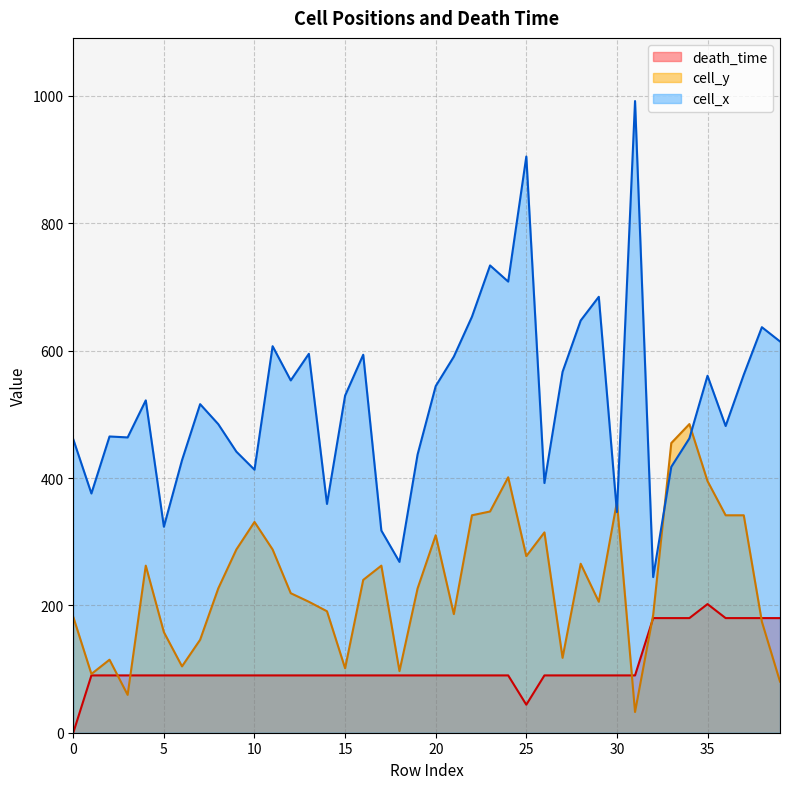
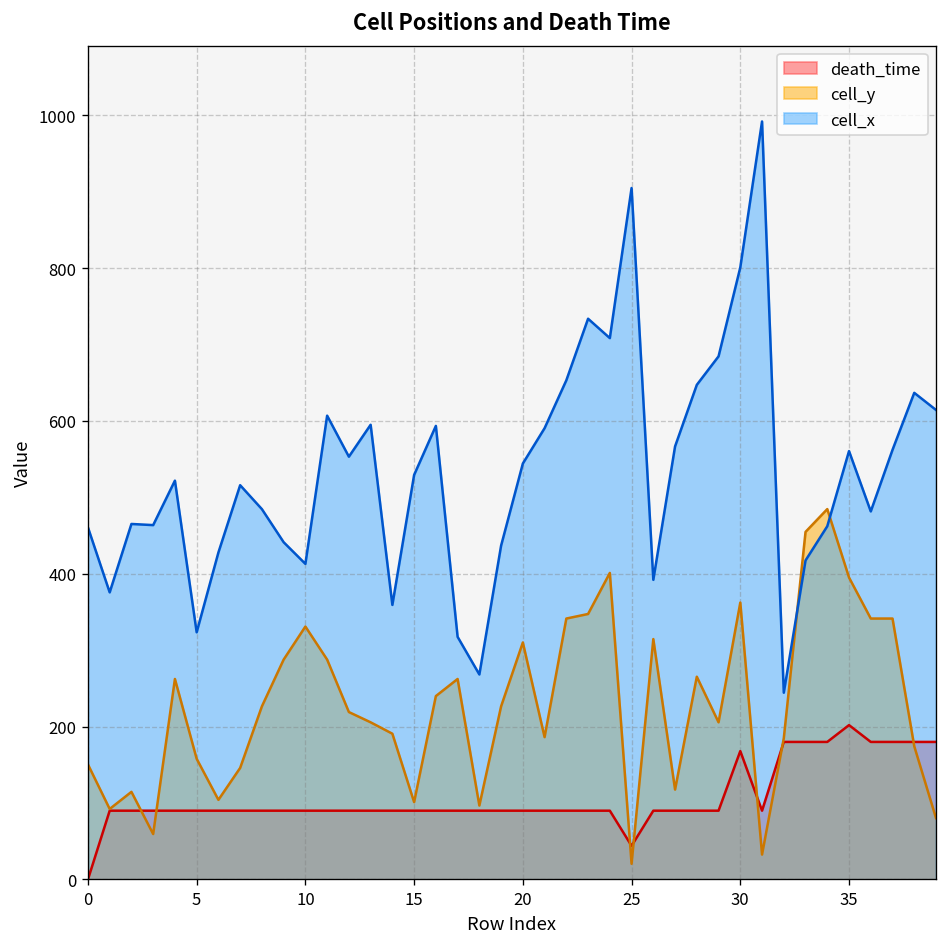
cell_y, 0: 180 -> 150
cell_y, 25: 280 -> 20
death_time, 30: 90 -> 170
cell_x, 30: 350 -> 800
